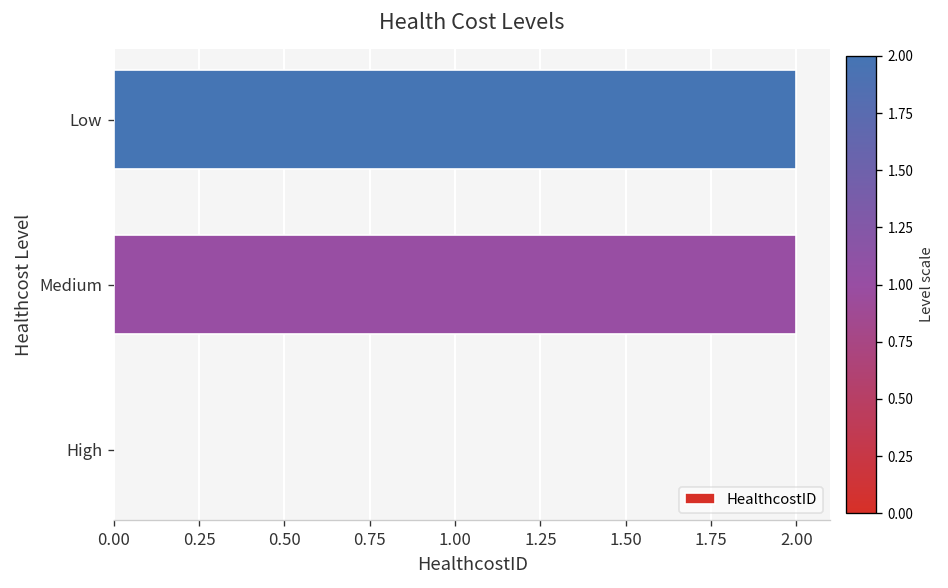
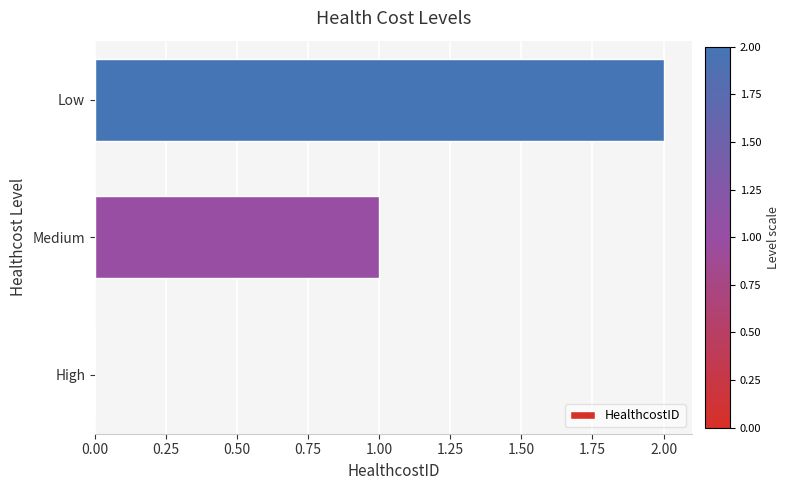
Medium: 2 -> 1
